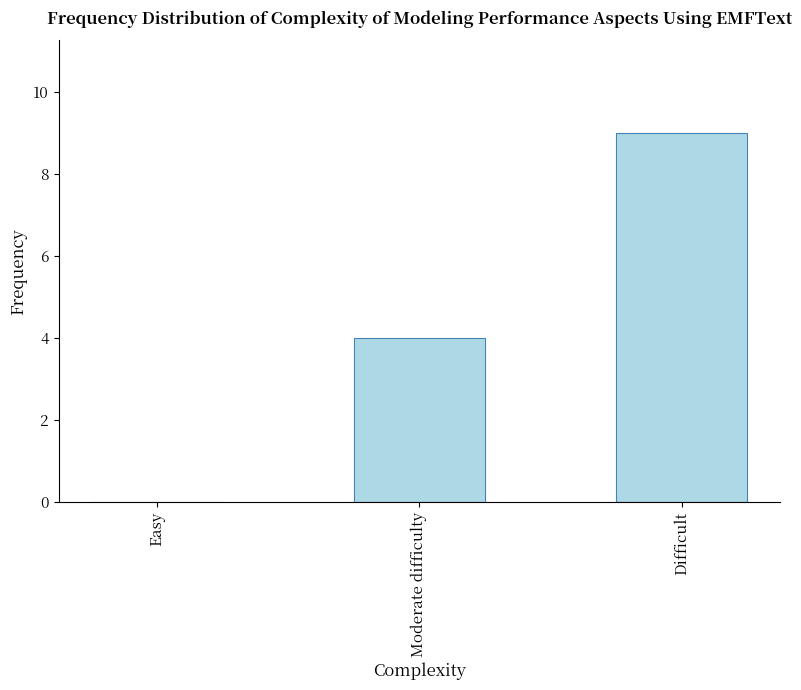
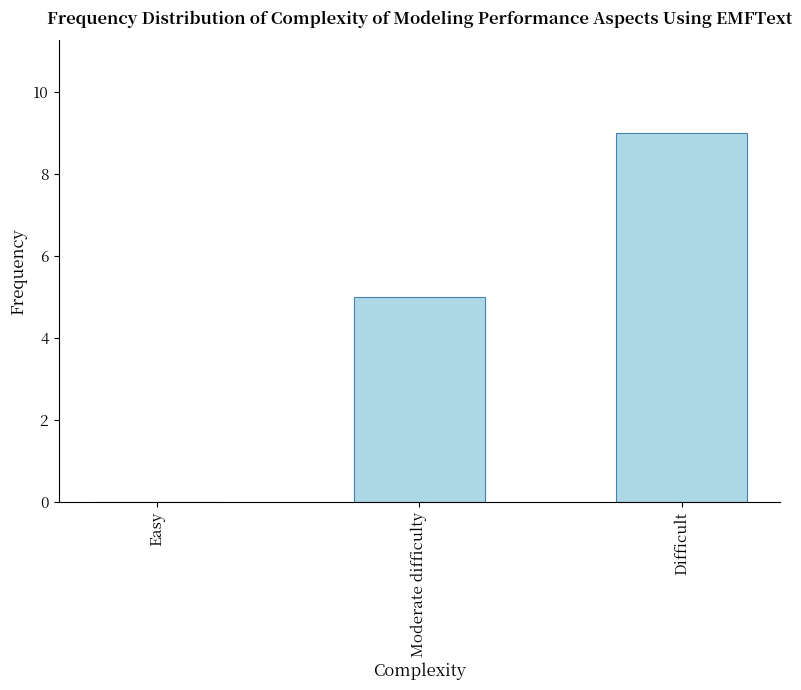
Moderate difficulty: 4 -> 5
